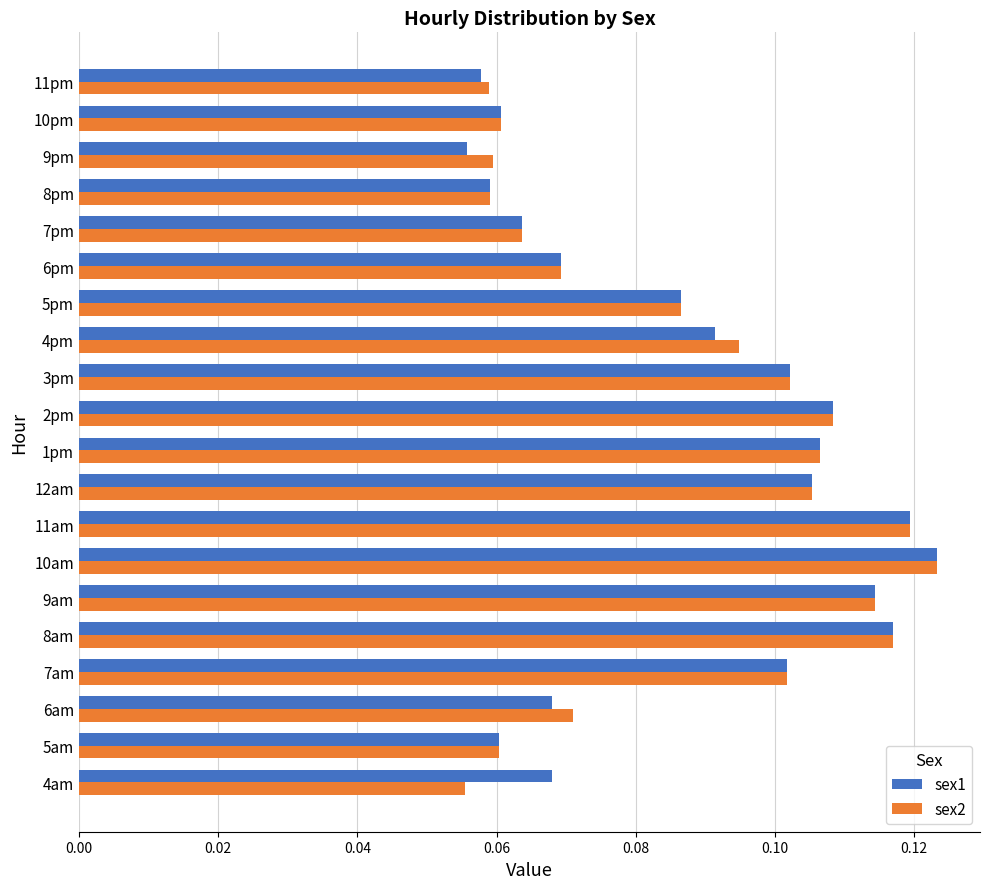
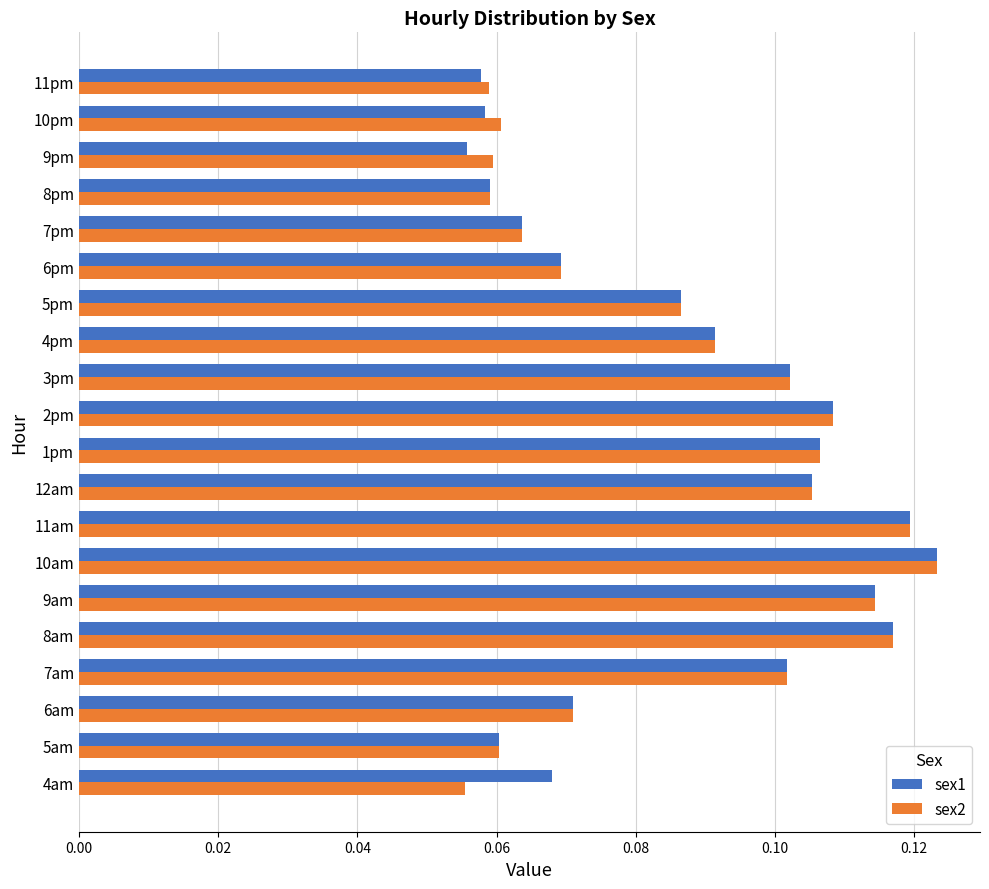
sex1, 10pm: 0.061 -> 0.058
sex2, 4pm: 0.095 -> 0.091
sex1, 6am: 0.068 -> 0.071
